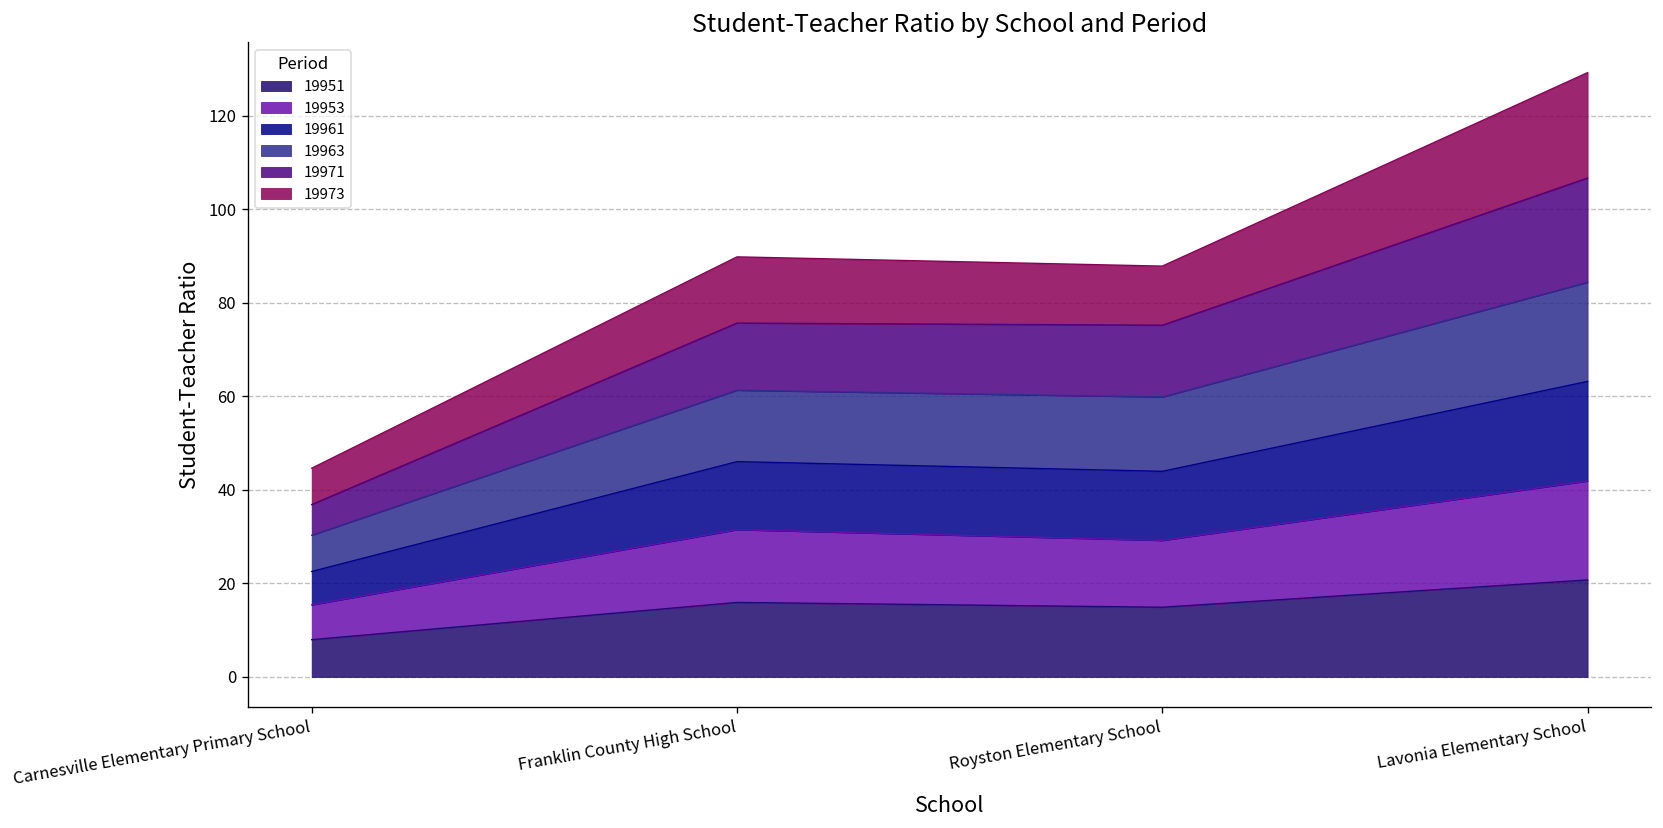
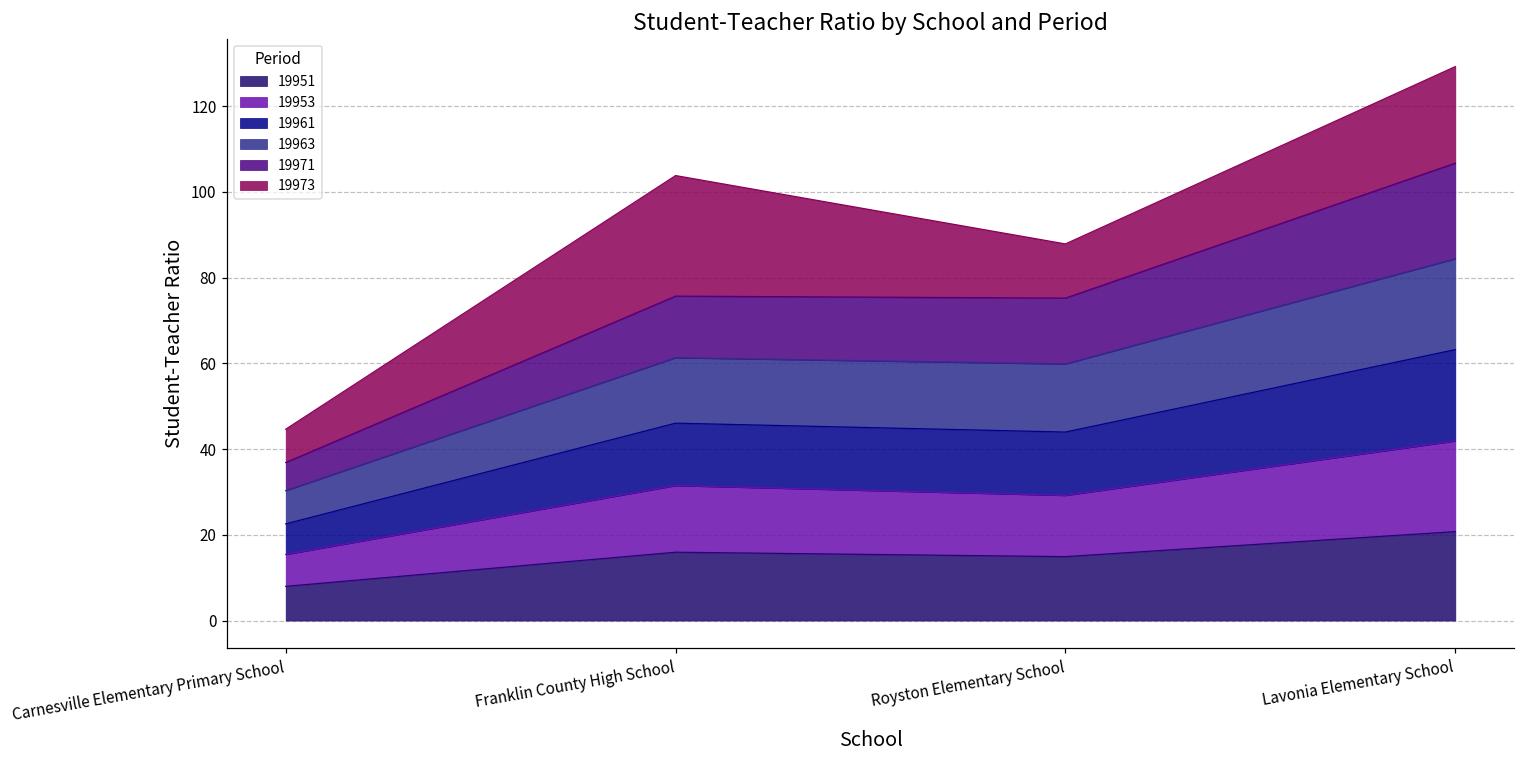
19973, Franklin County High School: 14 -> 28
